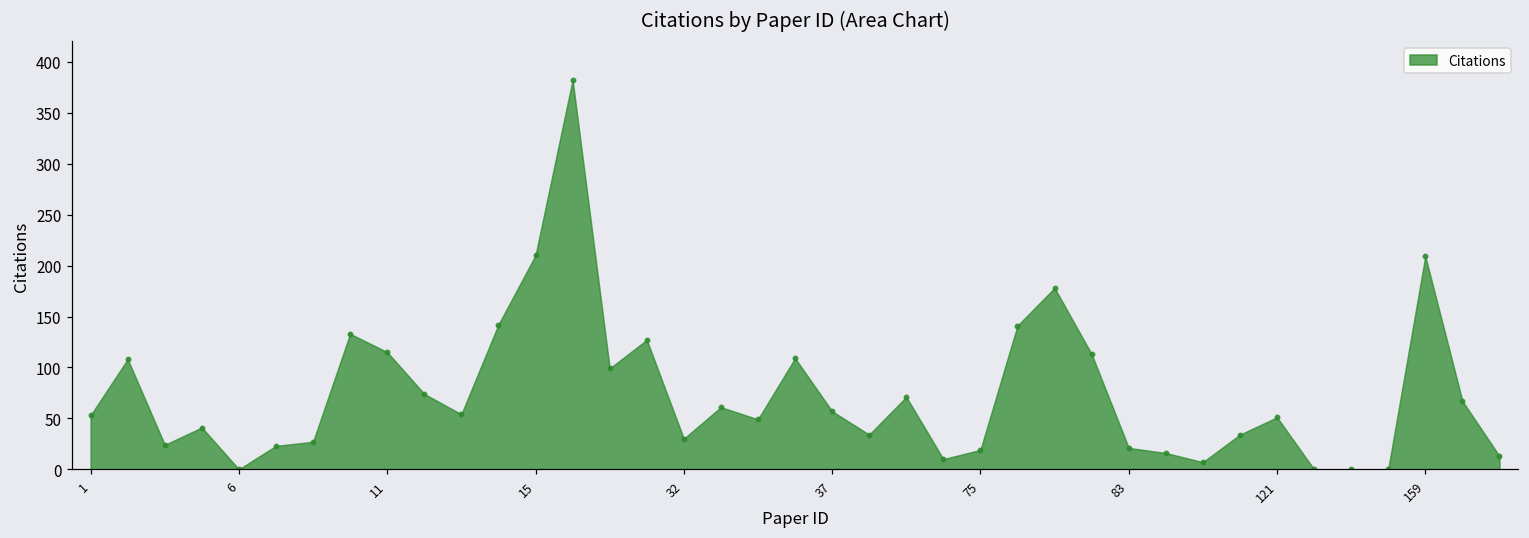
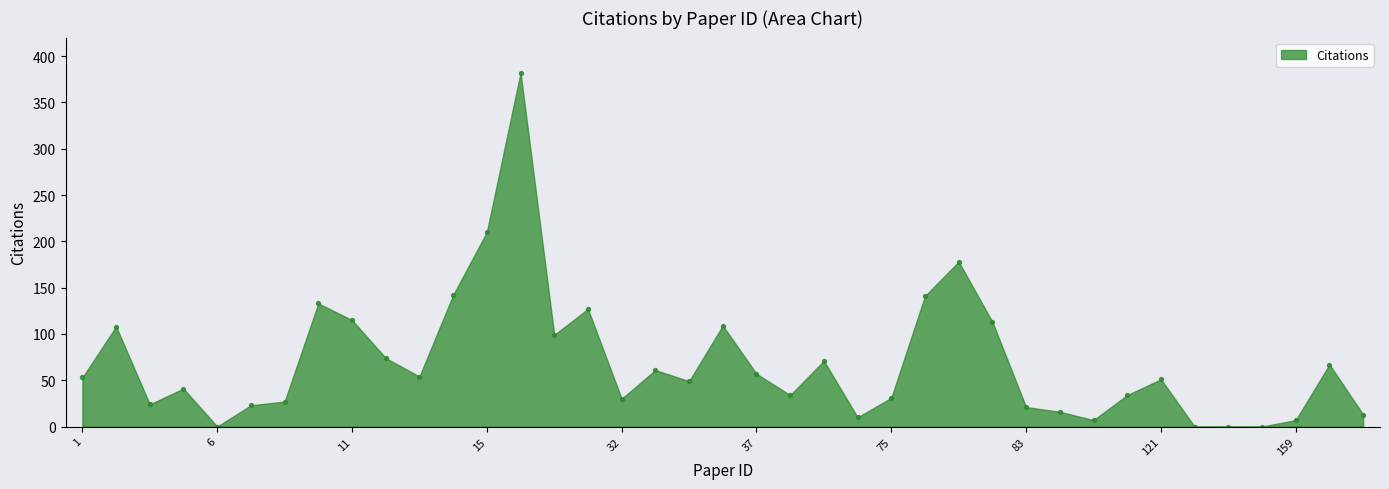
75: 20 -> 30
159: 210 -> 10
